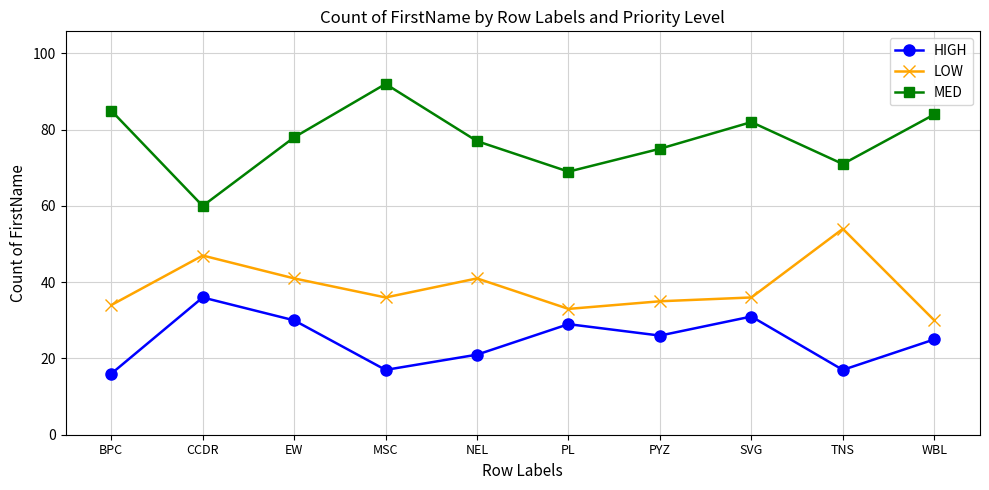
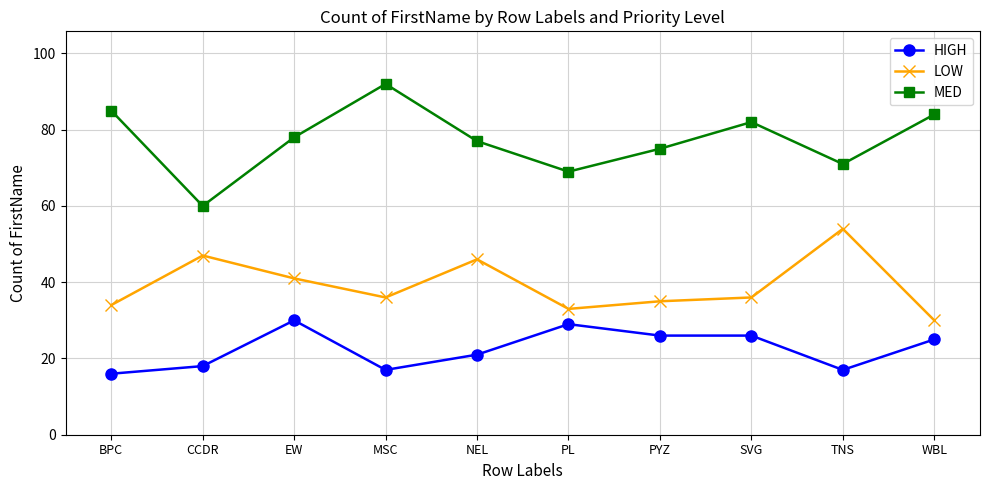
HIGH, CCDR: 36 -> 18
LOW, NEL: 41 -> 46
HIGH, SVG: 31 -> 26
